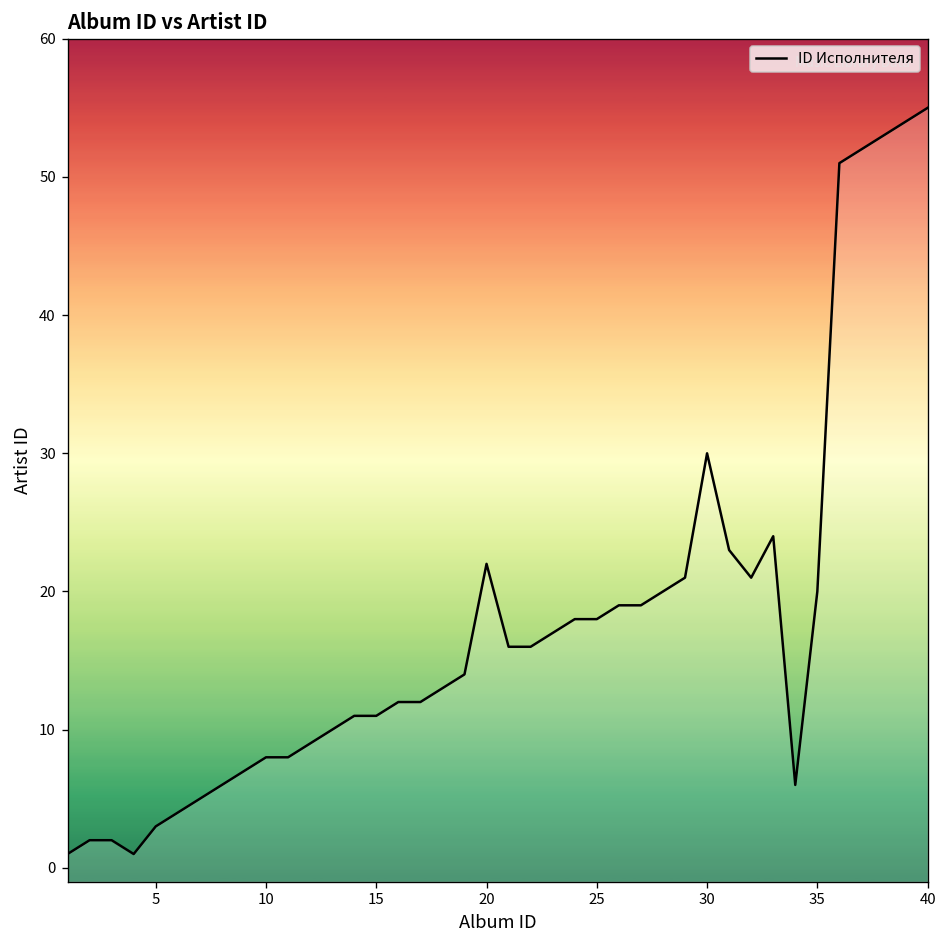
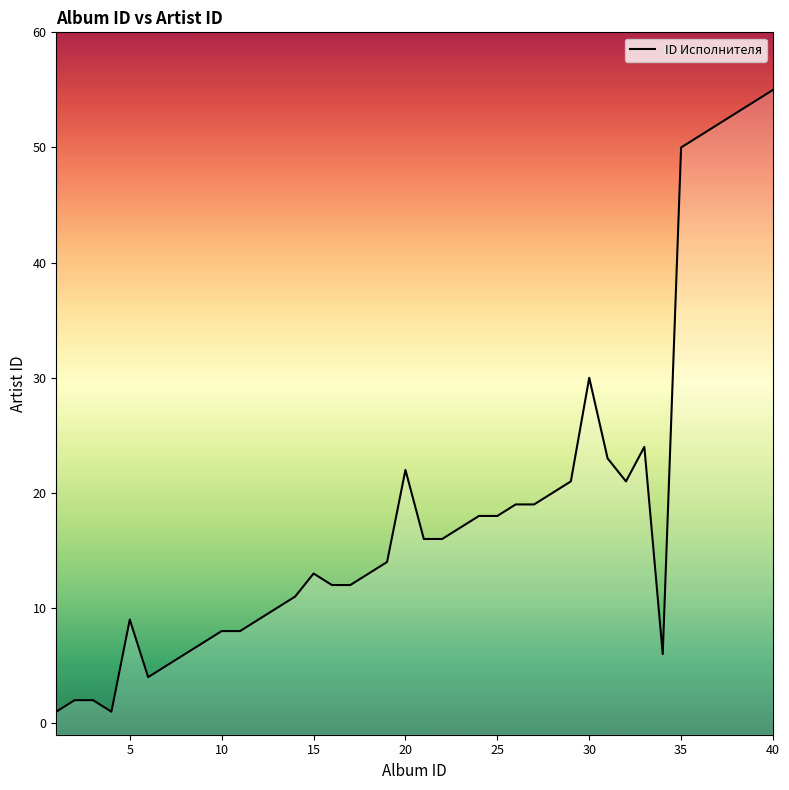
5: 3 -> 9
15: 11 -> 13
35: 20 -> 50
